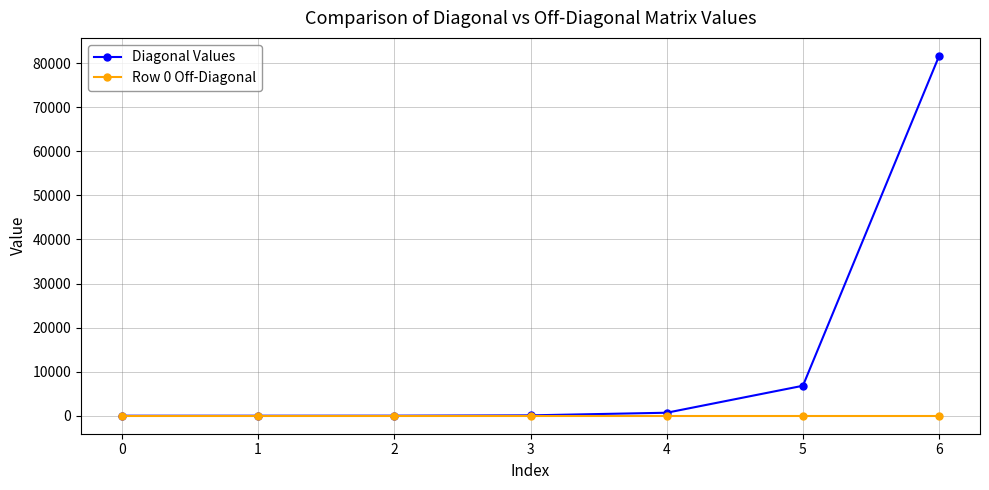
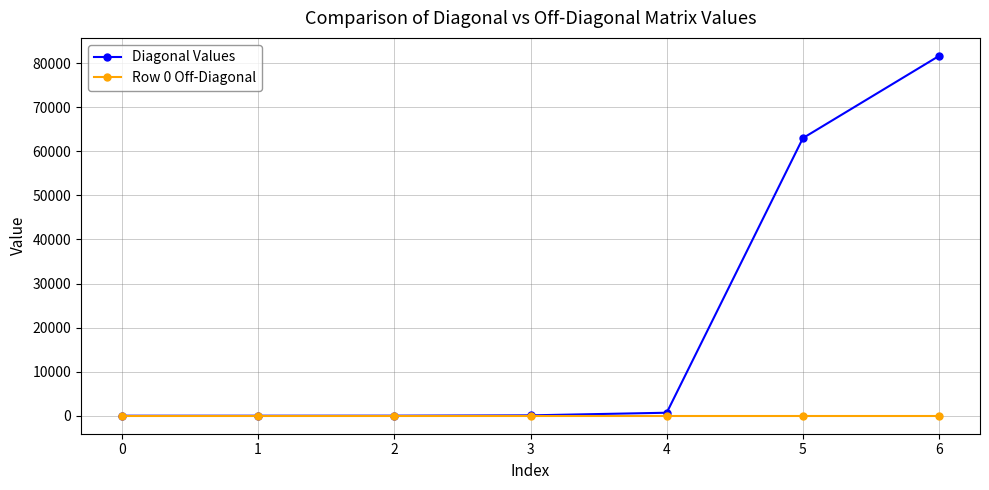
Diagonal Values, 5: 7000 -> 63000
